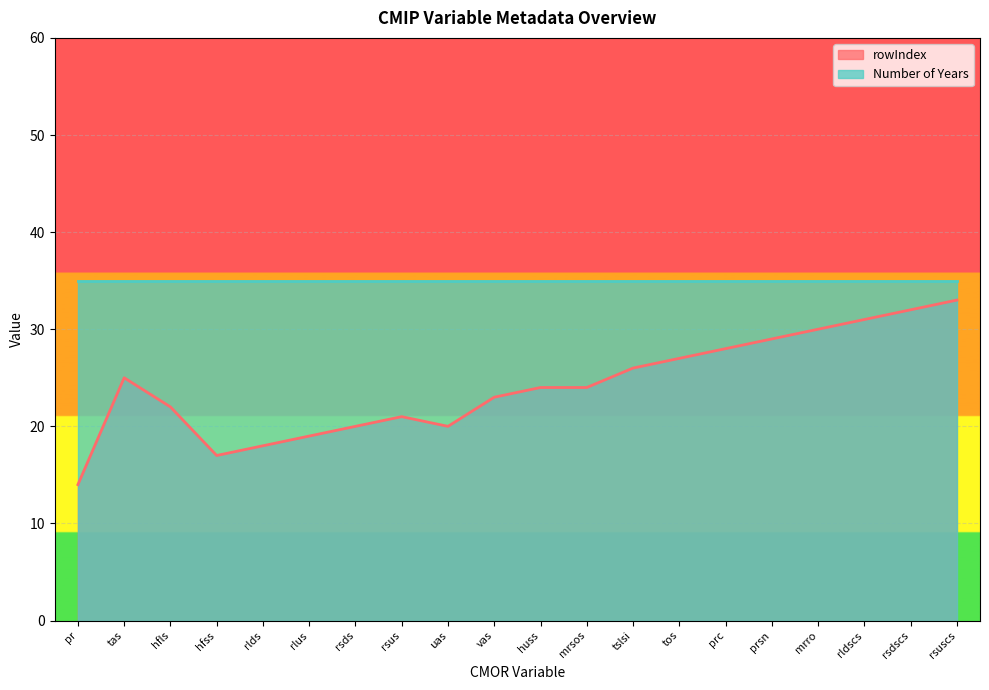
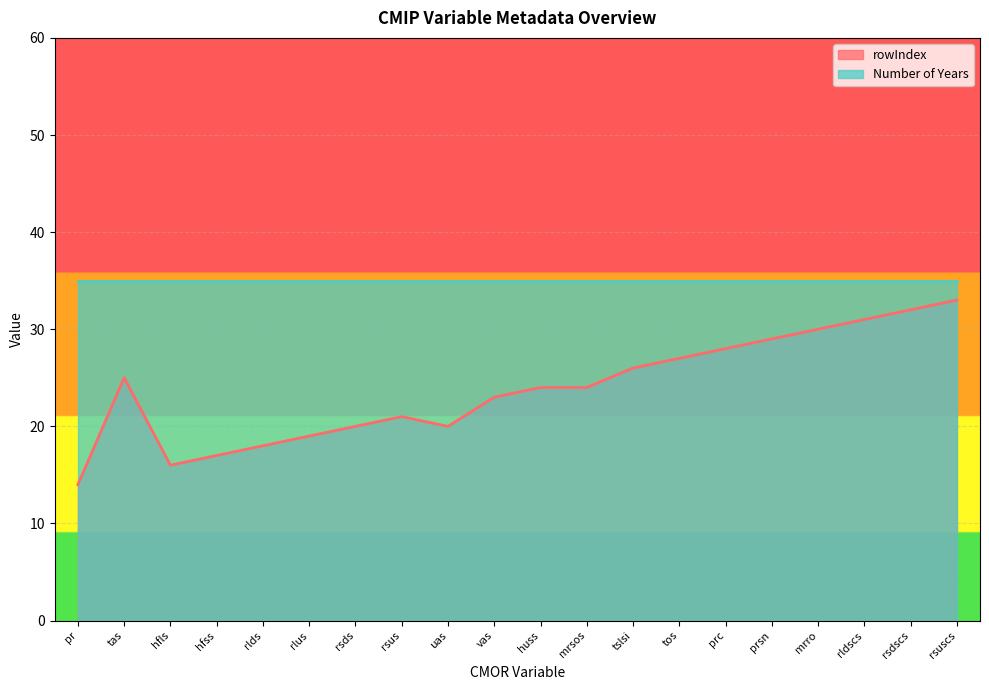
rowIndex, hfls: 22 -> 16
